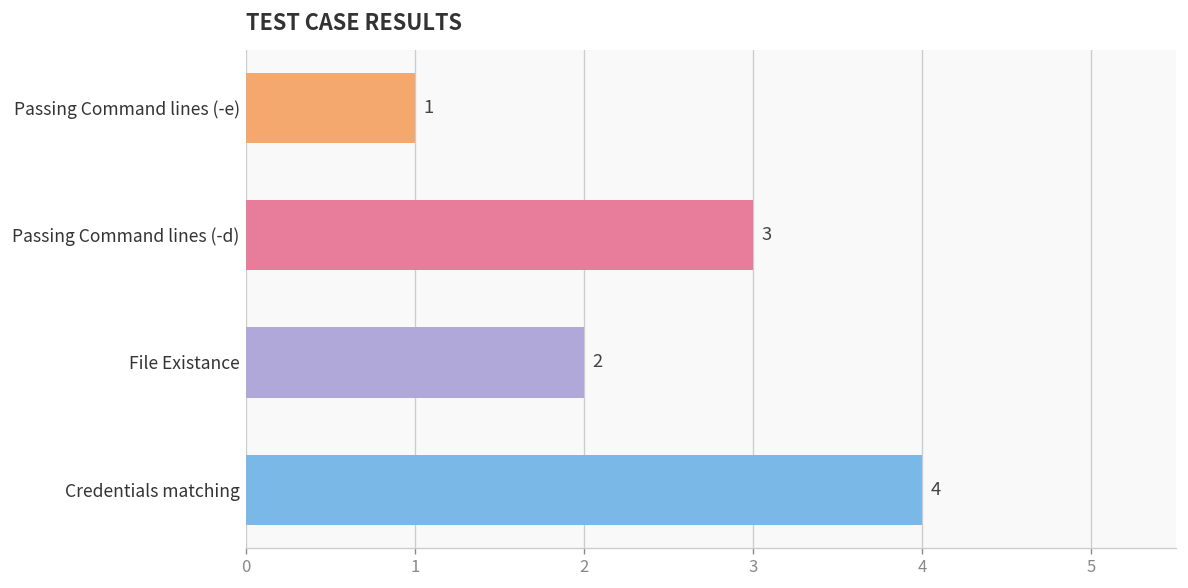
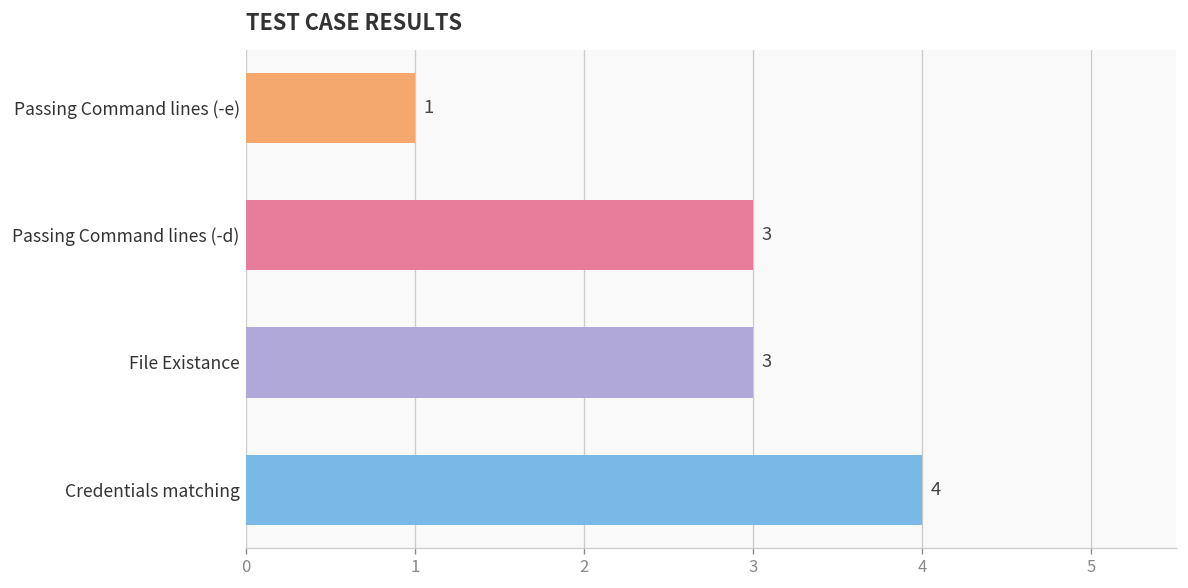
File Existance: 2 -> 3
